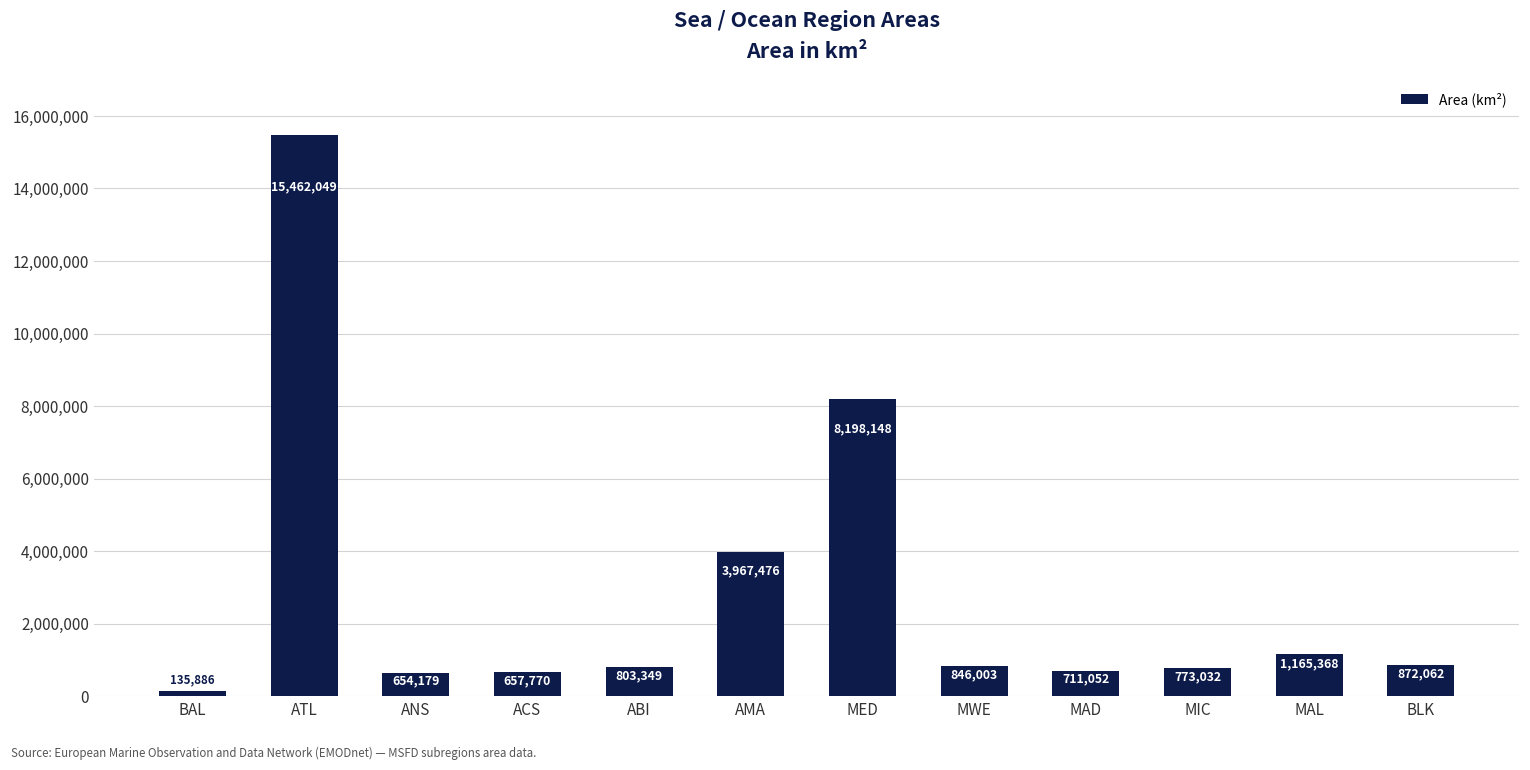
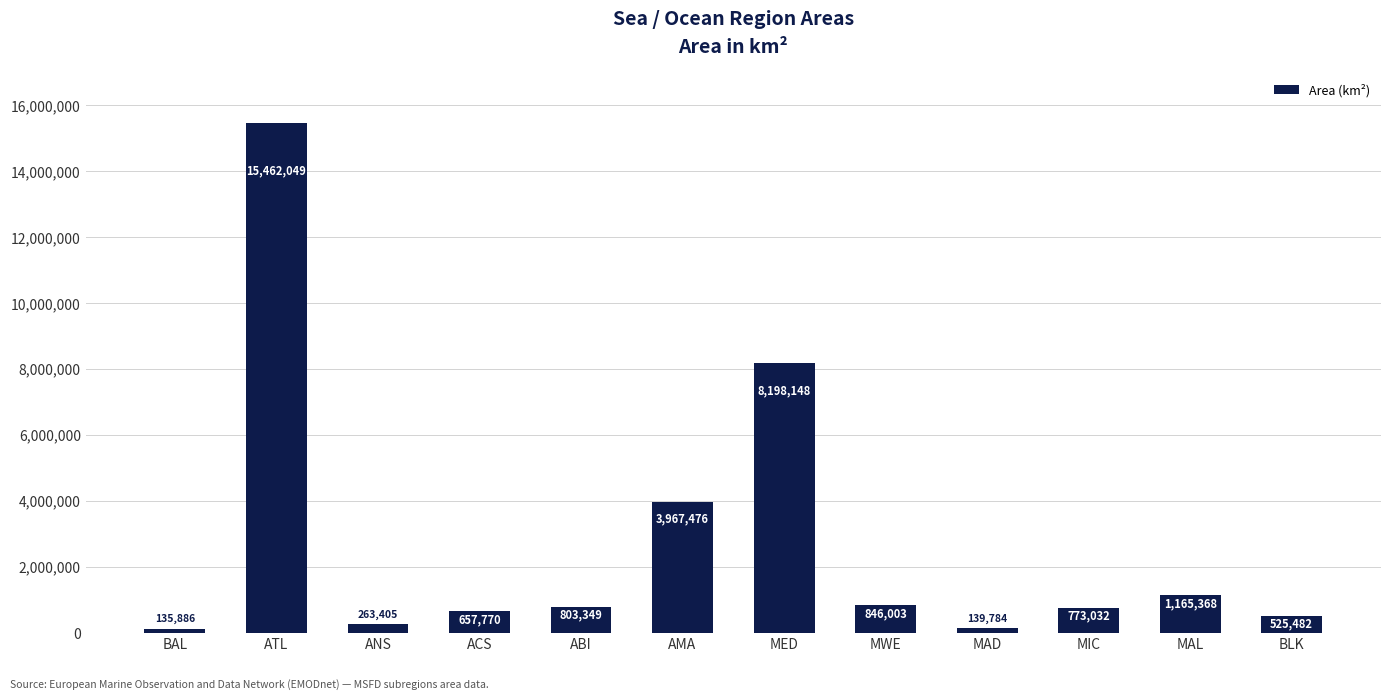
ANS: 654,179 -> 263,405
MAD: 711,052 -> 139,784
BLK: 872,062 -> 525,482
